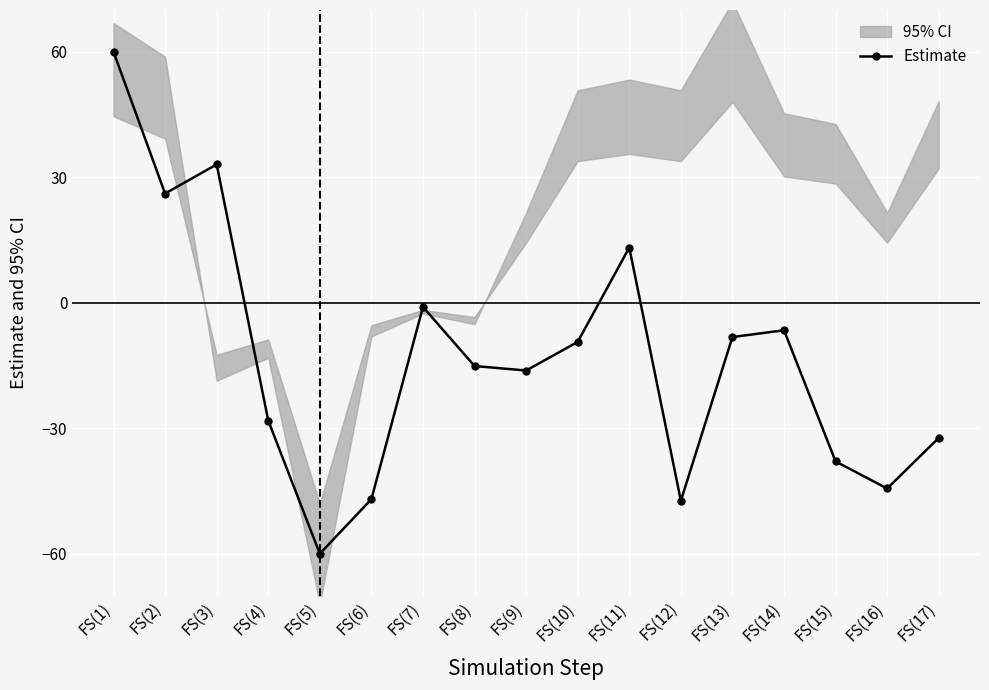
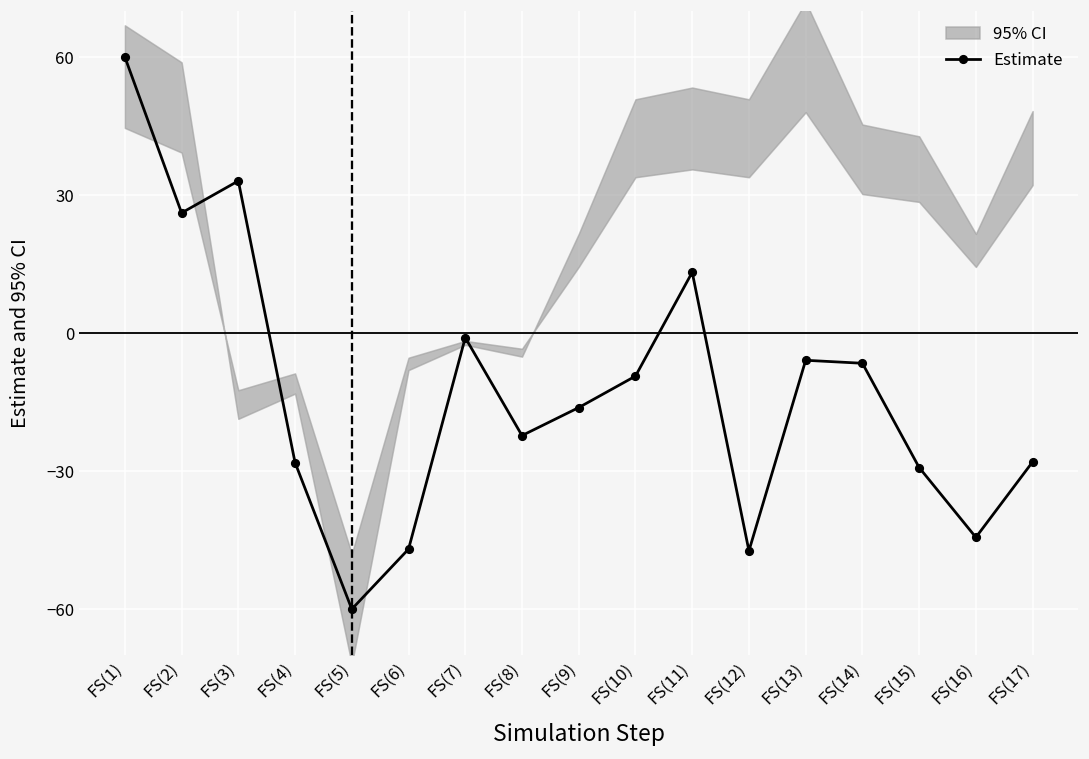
Estimate, FS(8): -15 -> -22
Estimate, FS(13): -8 -> -6
Estimate, FS(15): -38 -> -29
Estimate, FS(17): -32 -> -28
